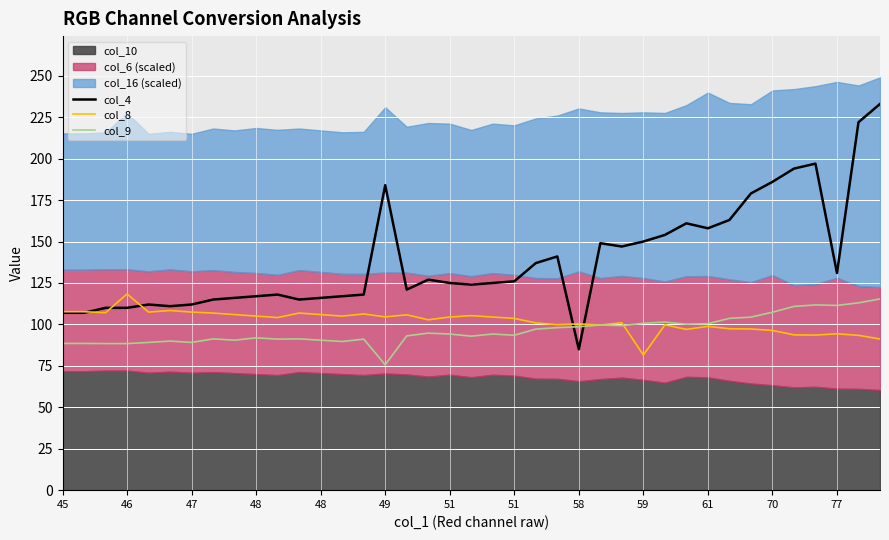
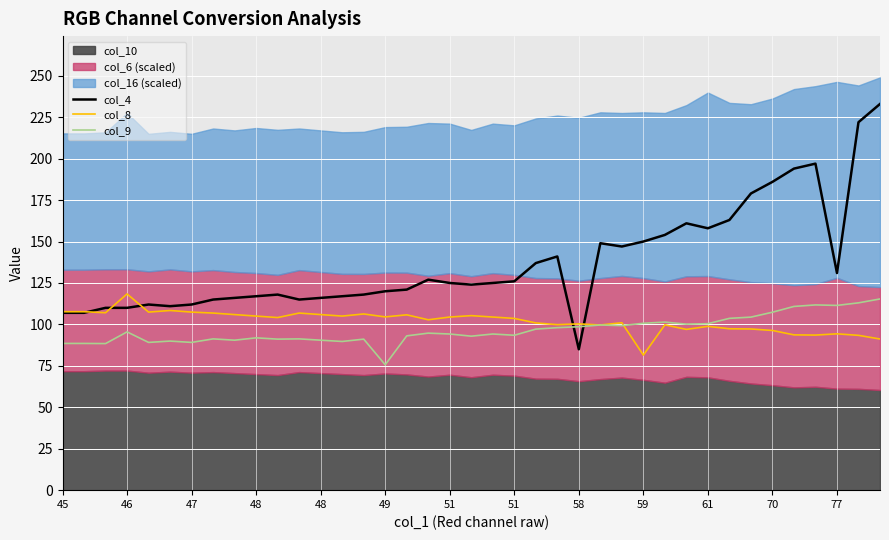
col_9, 46: 88 -> 95
col_4, 49: 184 -> 120
col_16 (scaled), 49: 100 -> 88
col_6 (scaled), 58: 66 -> 61
col_6 (scaled), 70: 66 -> 62
